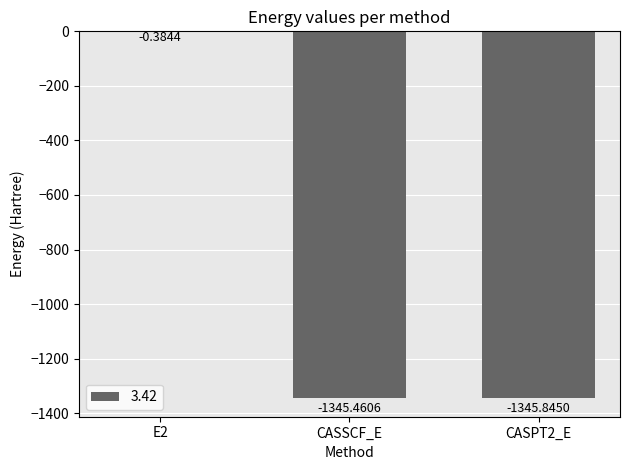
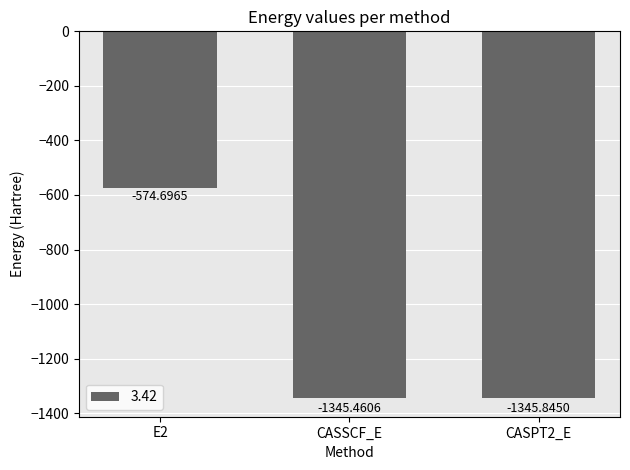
E2: -0.3844 -> -574.6965
